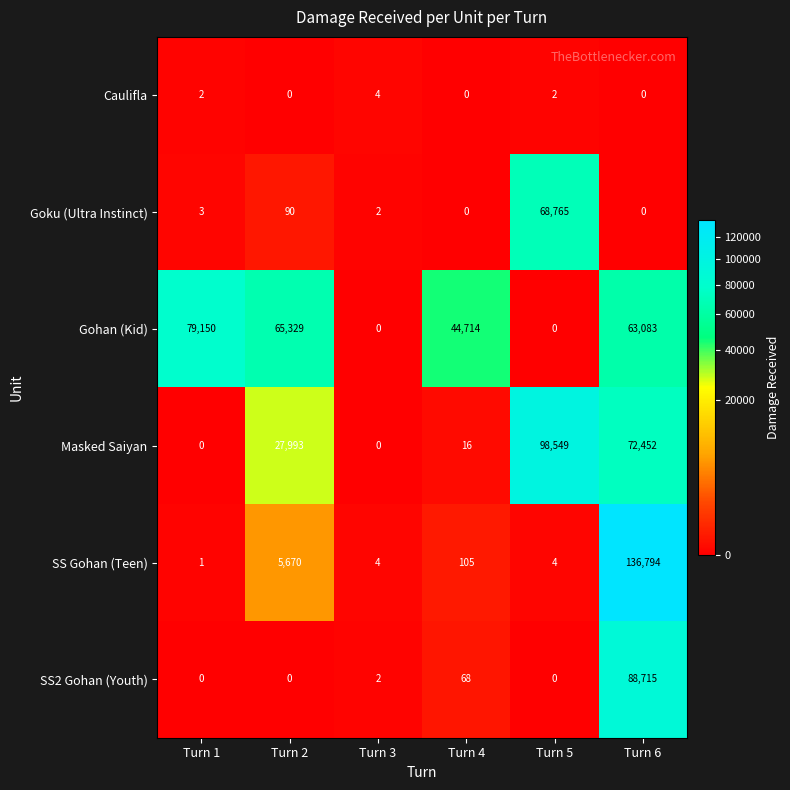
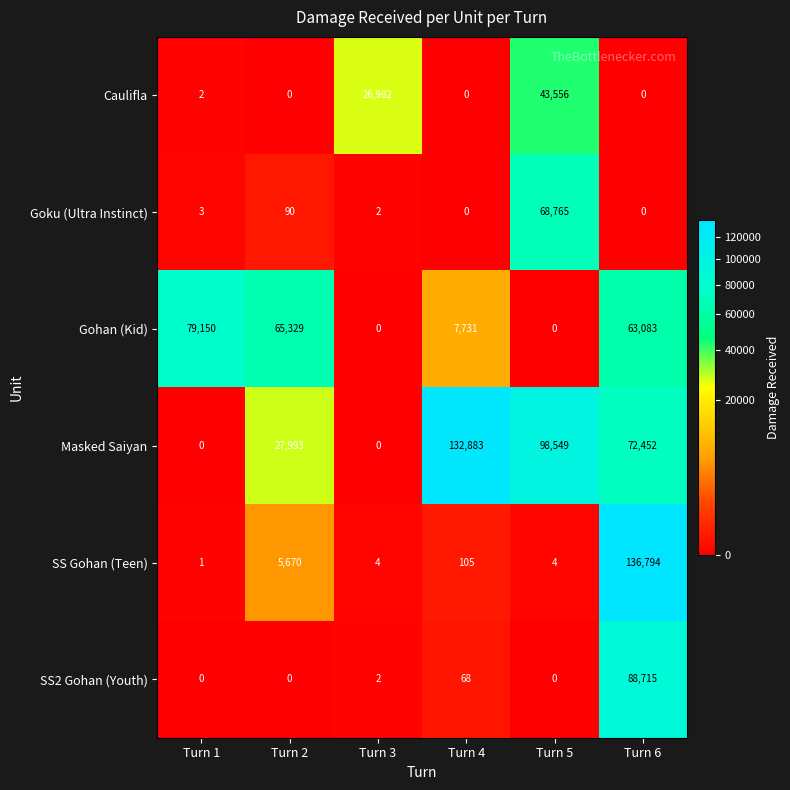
Caulifla, Turn 3: 4 -> 26,982
Caulifla, Turn 5: 2 -> 43,556
Gohan (Kid), Turn 4: 44,714 -> 7,731
Masked Saiyan, Turn 4: 16 -> 132,883
